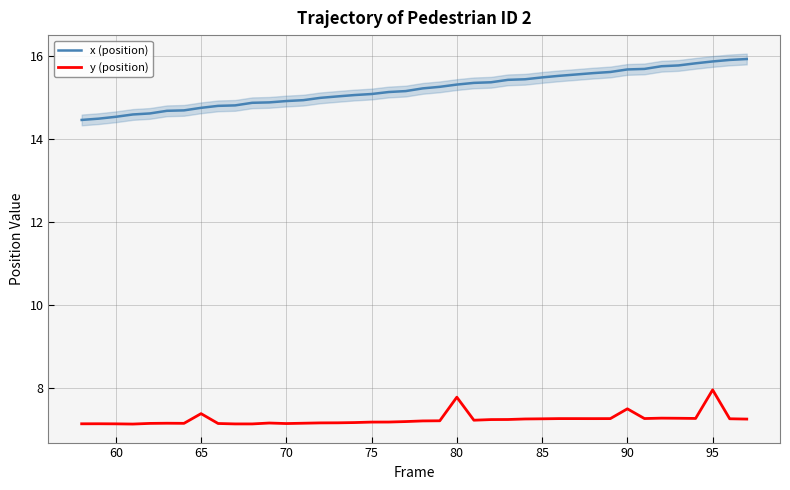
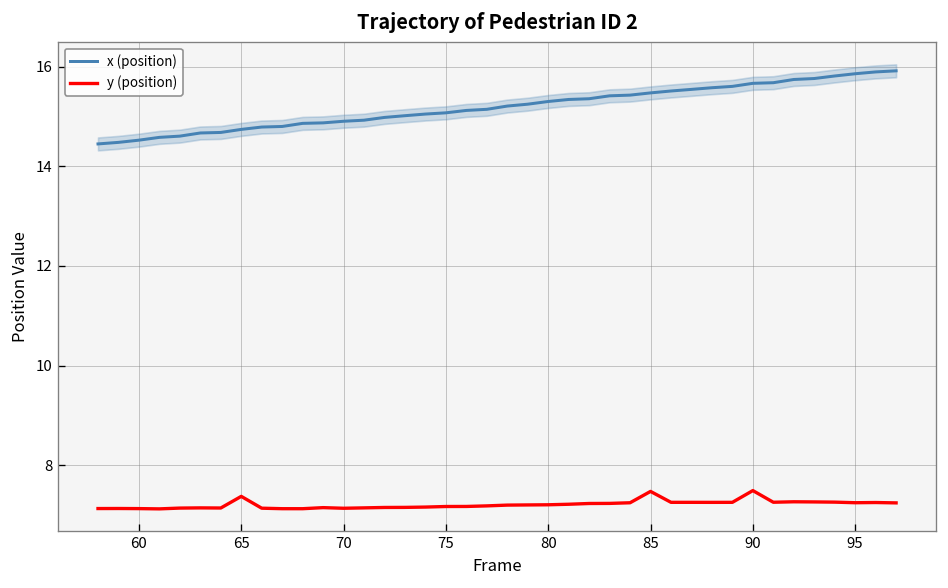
y (position), 80: 7.8 -> 7.2
y (position), 85: 7.2 -> 7.5
y (position), 95: 7.9 -> 7.2
